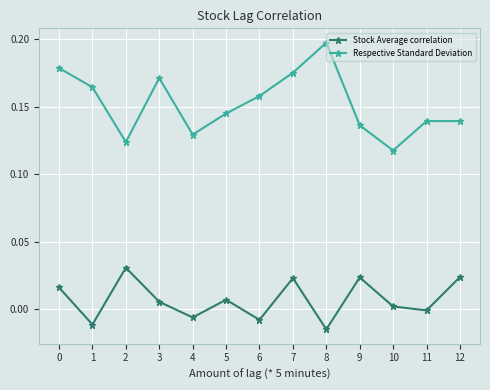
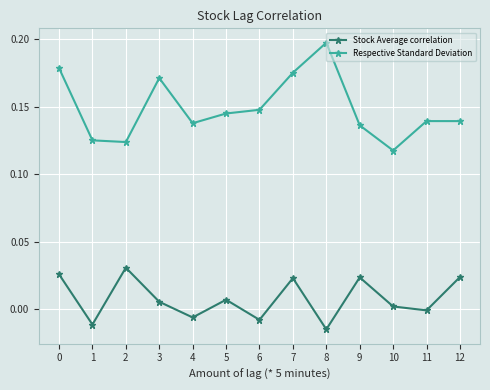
Stock Average correlation, 0: 0.016 -> 0.026
Respective Standard Deviation, 1: 0.165 -> 0.125
Respective Standard Deviation, 4: 0.129 -> 0.138
Respective Standard Deviation, 6: 0.158 -> 0.148
